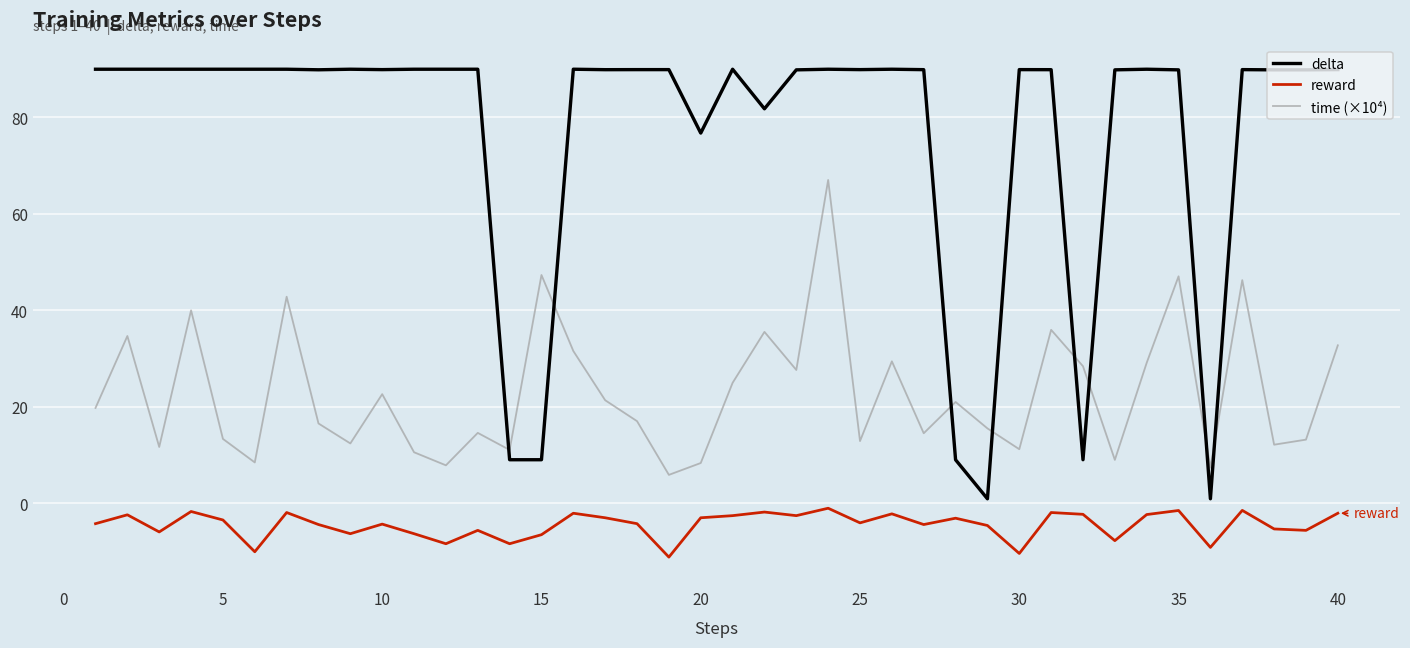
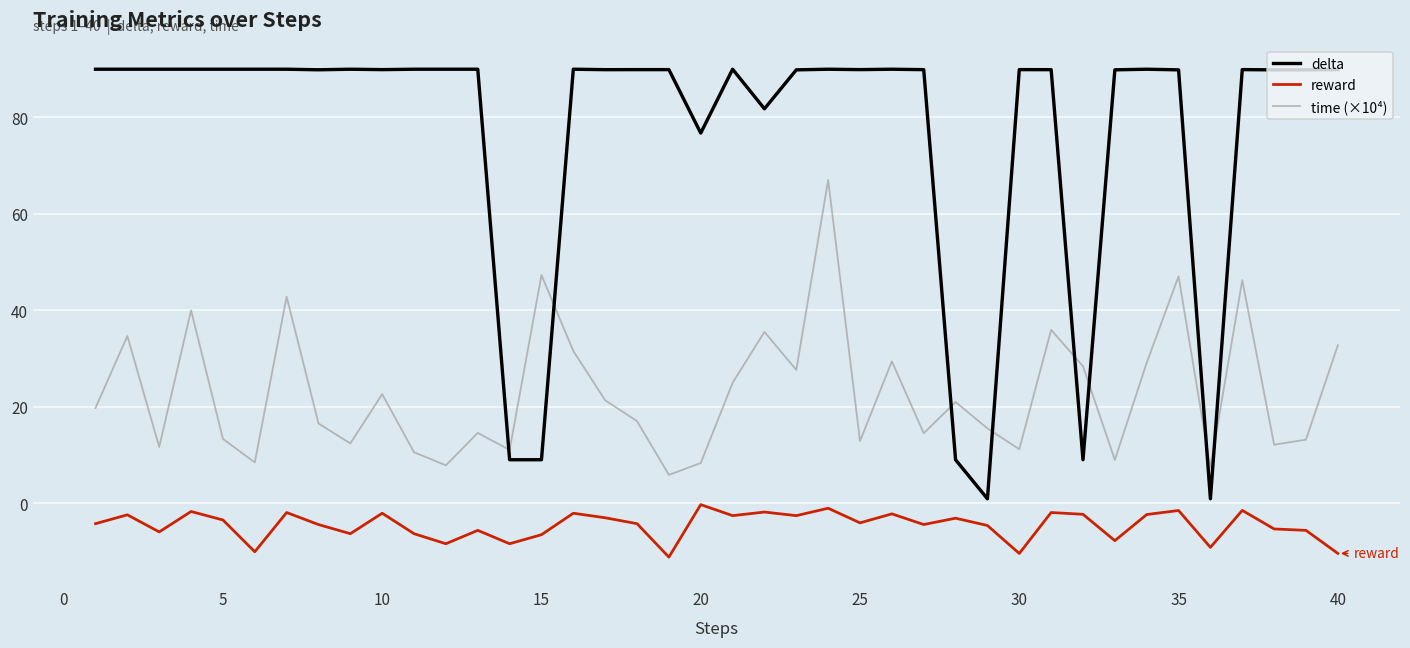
reward, 10: -4 -> -2
reward, 20: -3 -> 0
reward, 40: -2 -> -10
